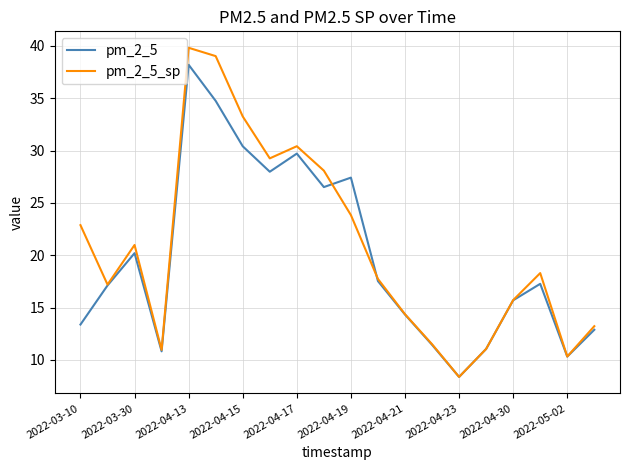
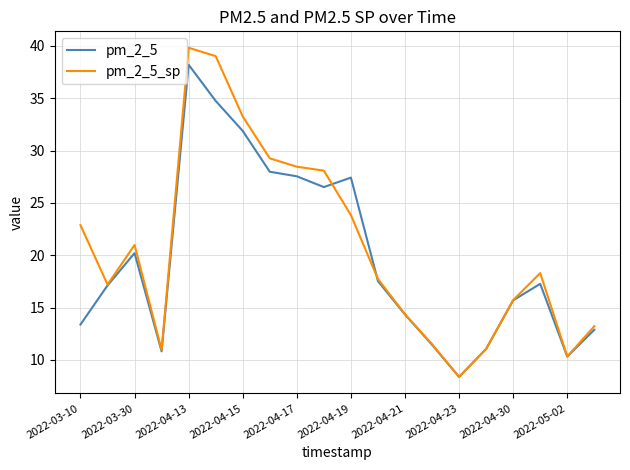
pm_2_5, 2022-04-15: 30.4 -> 31.9
pm_2_5, 2022-04-17: 29.7 -> 27.5
pm_2_5_sp, 2022-04-17: 30.4 -> 28.5
